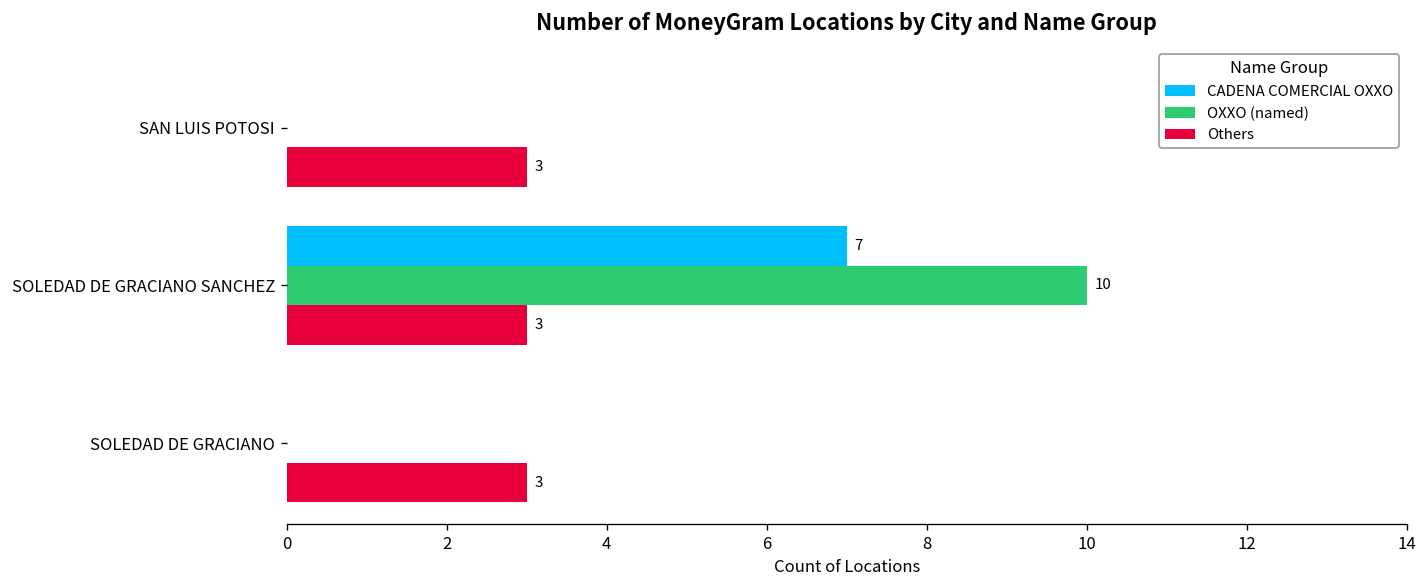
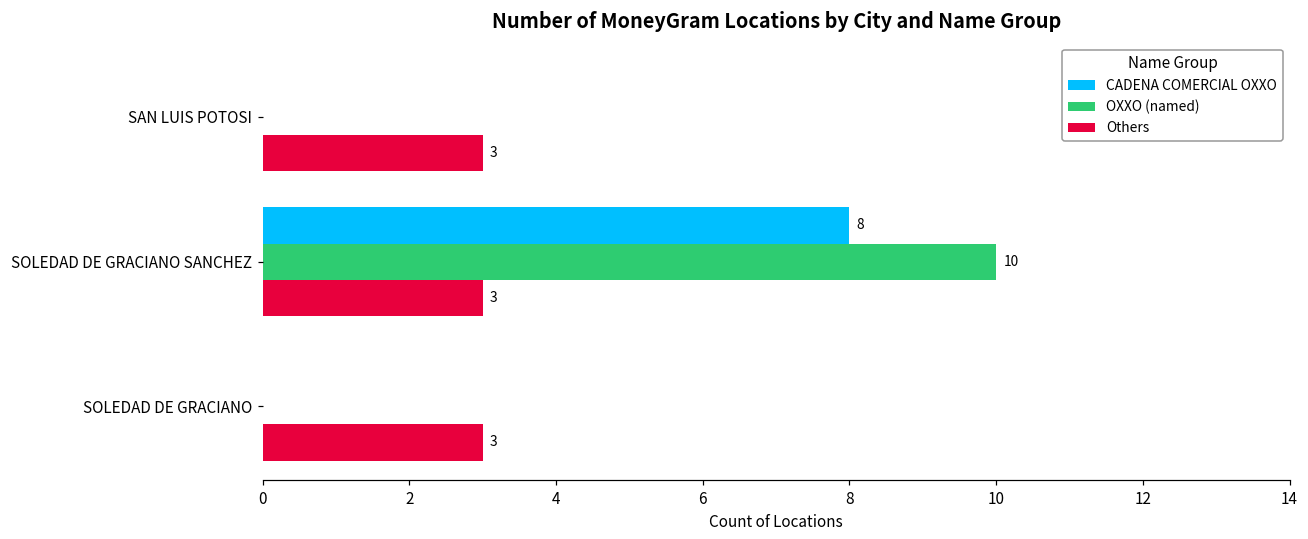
CADENA COMERCIAL OXXO, SOLEDAD DE GRACIANO SANCHEZ: 7 -> 8
